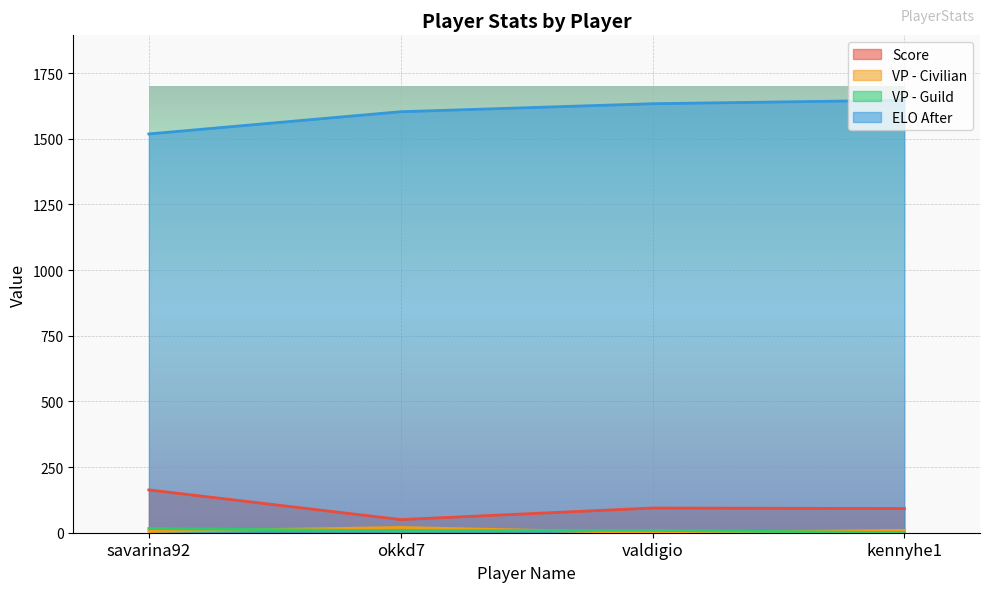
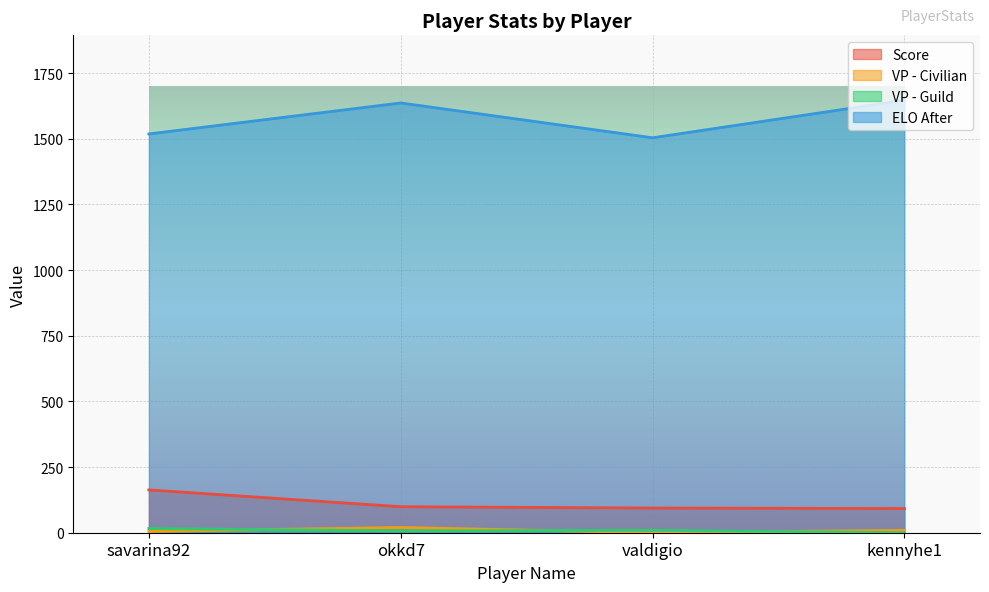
Score, okkd7: 50 -> 100
ELO After, okkd7: 1600 -> 1640
ELO After, valdigio: 1630 -> 1500
